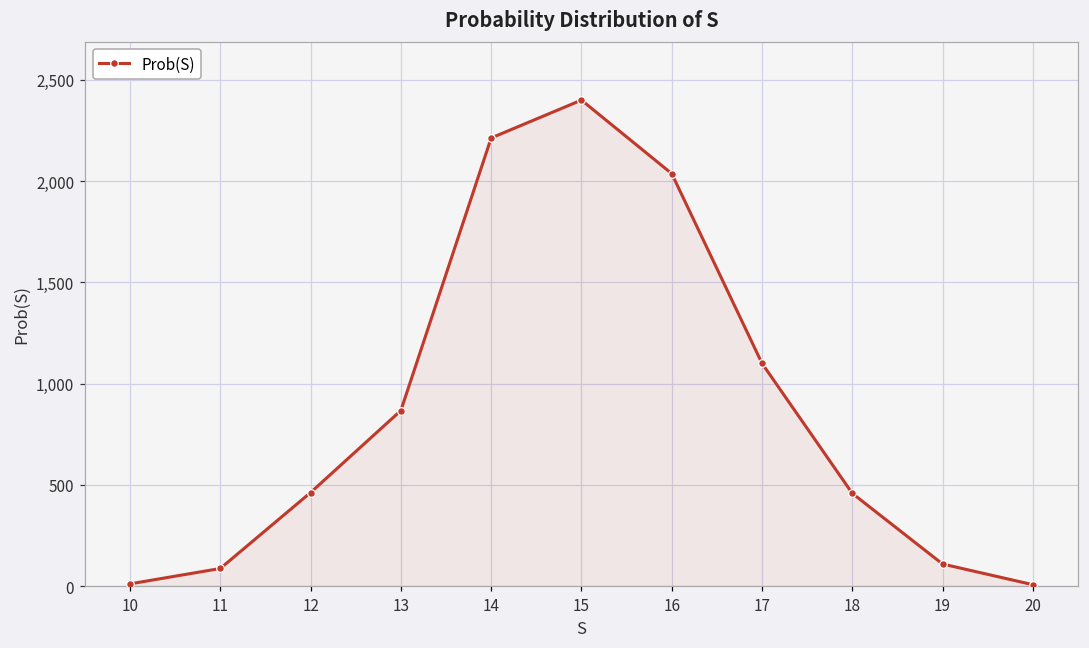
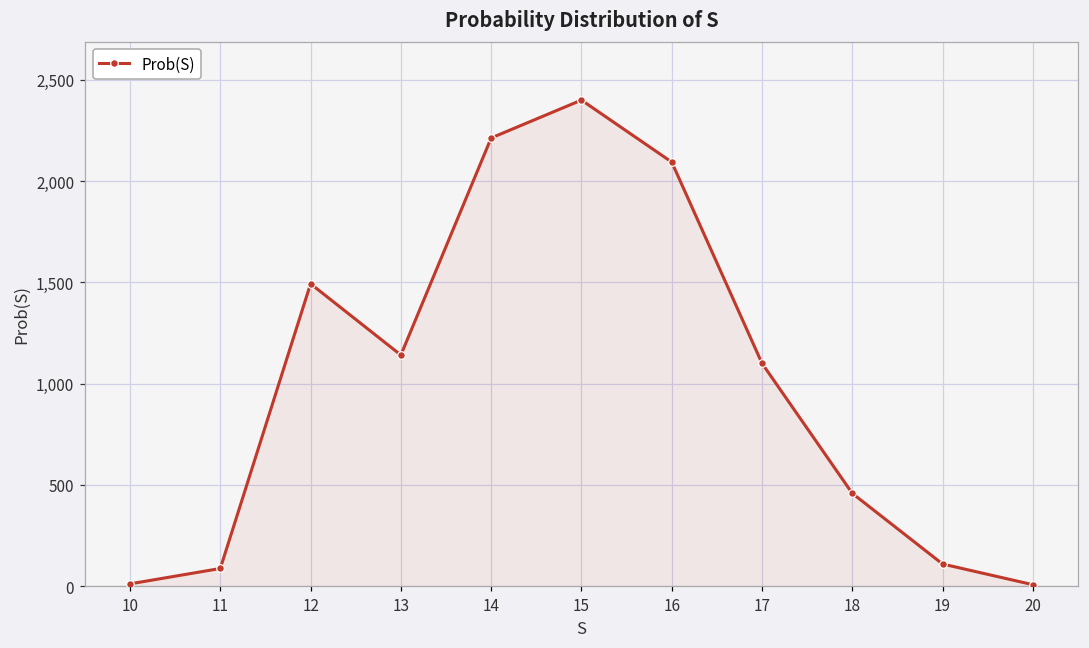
12: 460 -> 1,490
13: 870 -> 1,140
16: 2,040 -> 2,090
